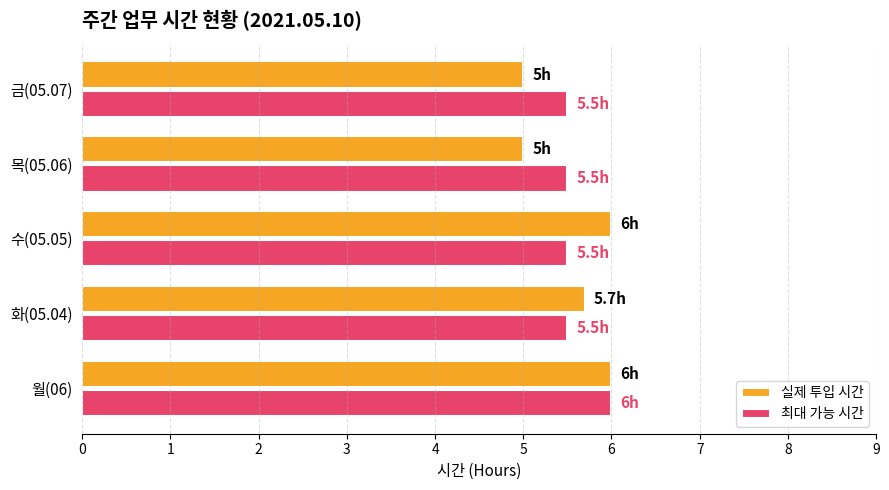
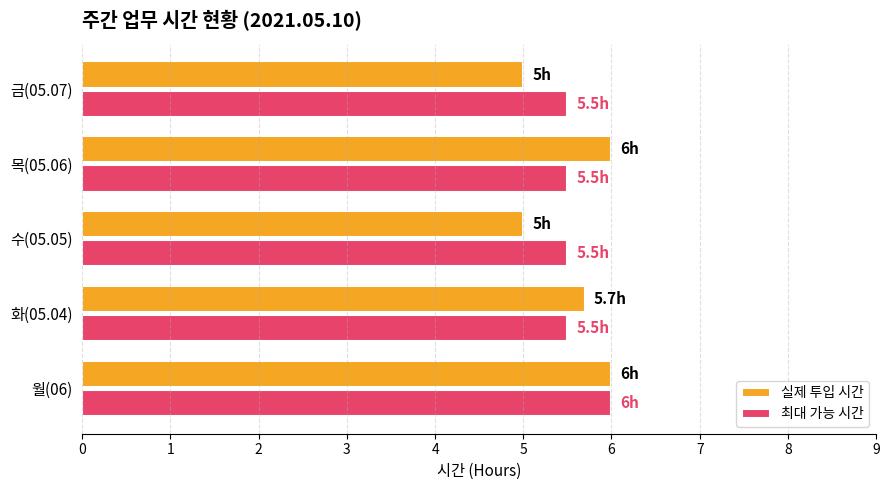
실제 투입 시간, 목(05.06): 5h -> 6h
실제 투입 시간, 수(05.05): 6h -> 5h
